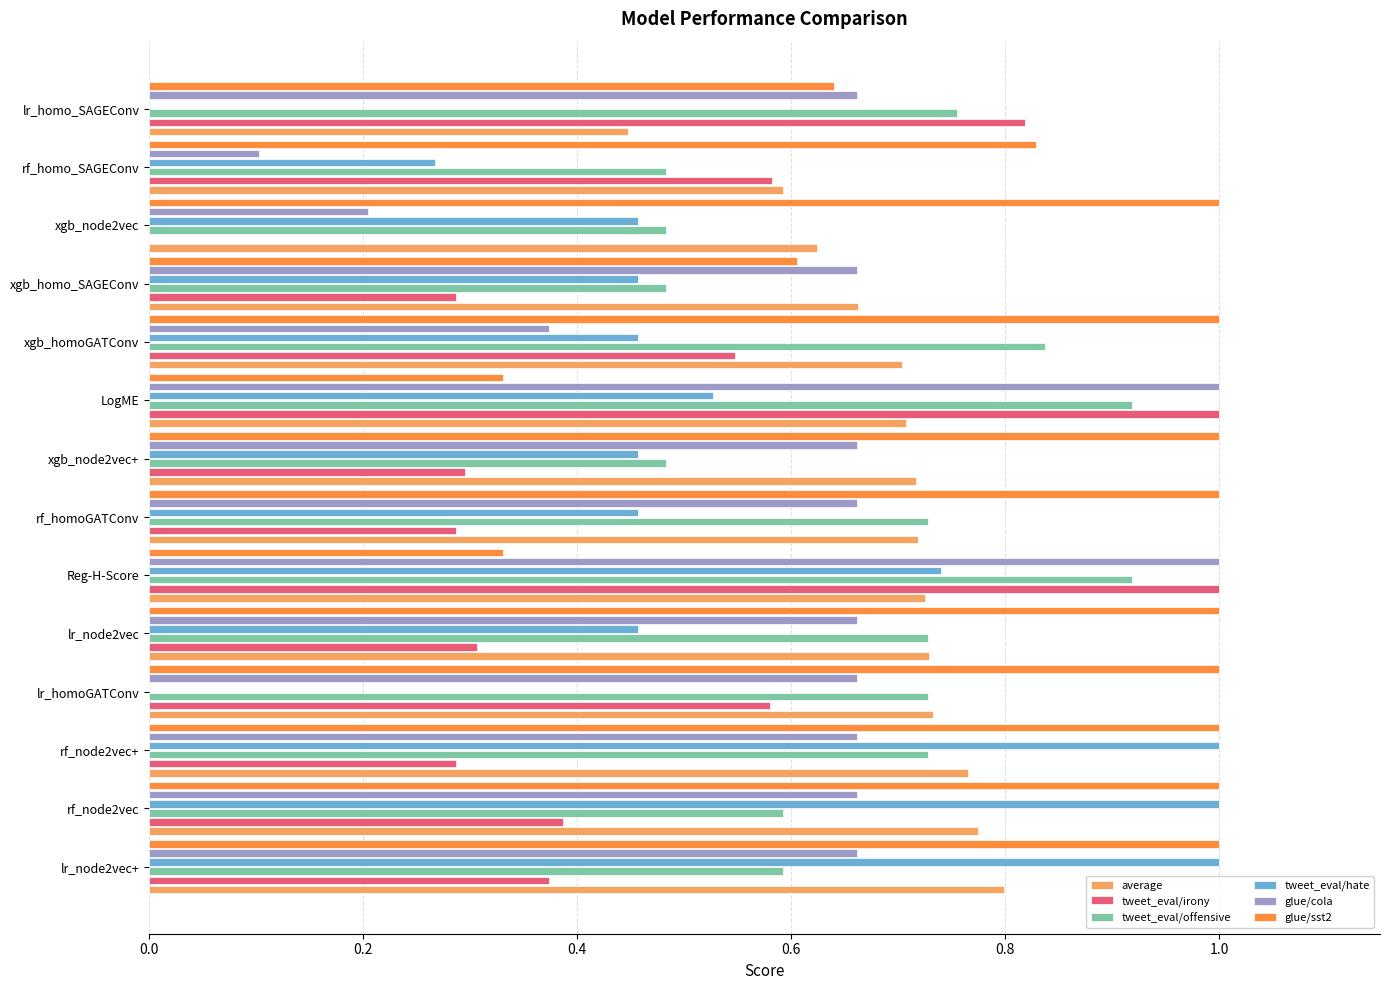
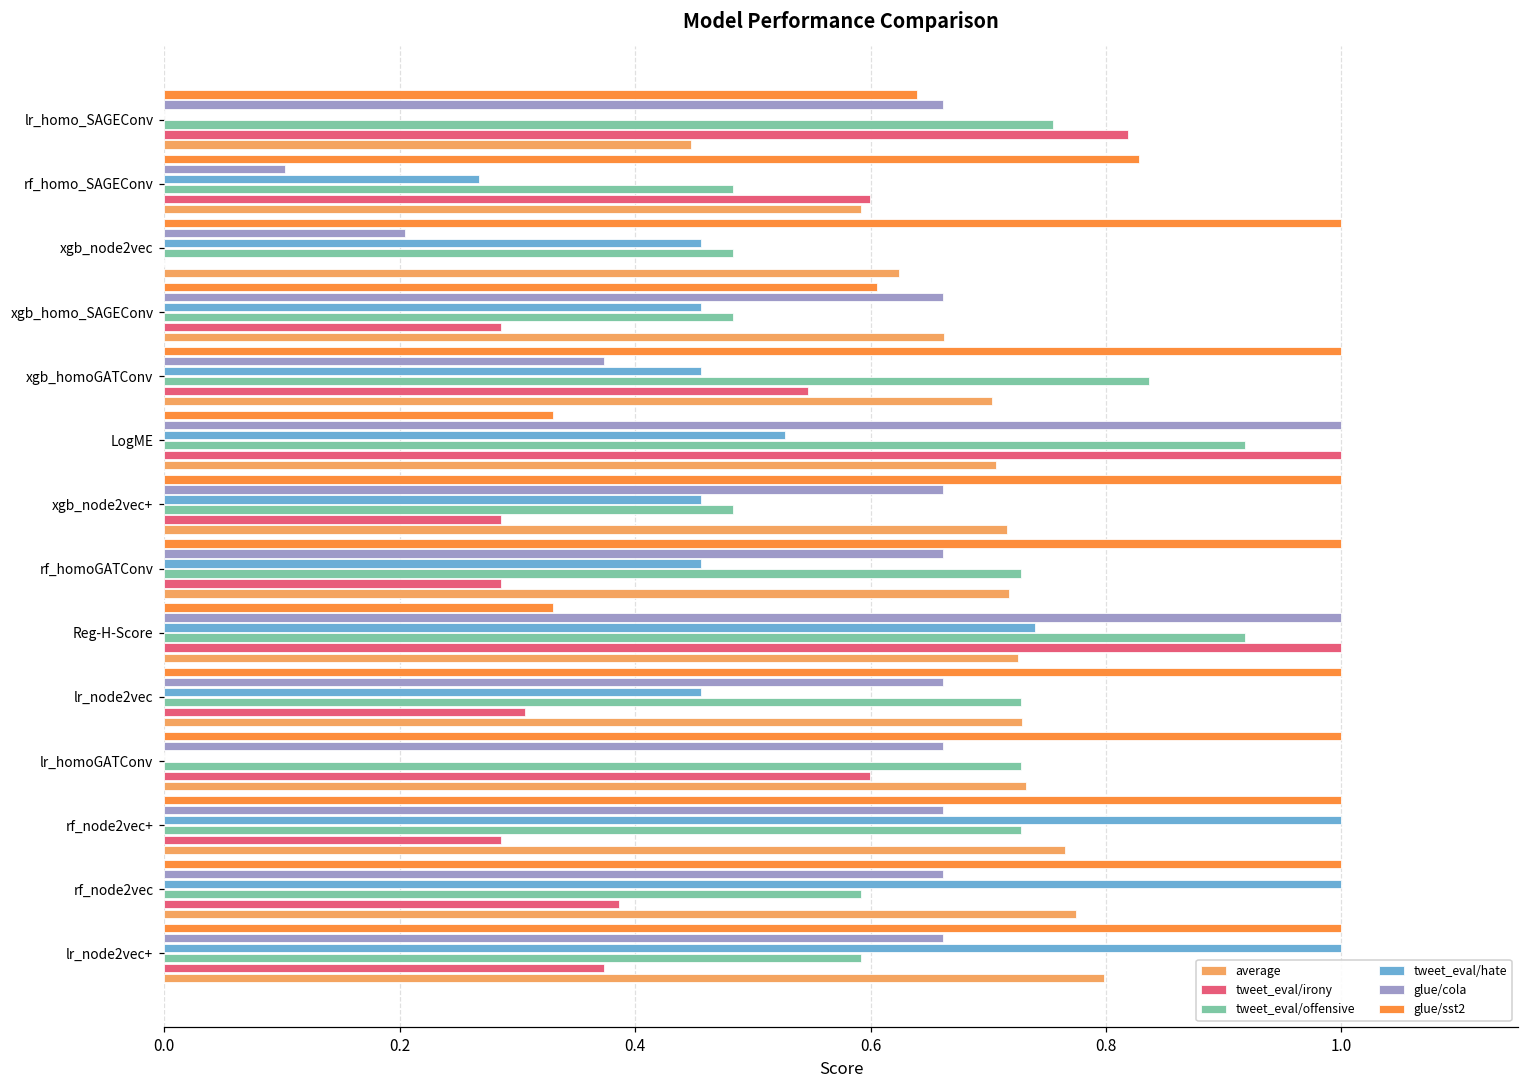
tweet_eval/irony, rf_homo_SAGEConv: 0.582 -> 0.599
tweet_eval/irony, xgb_node2vec+: 0.295 -> 0.286
tweet_eval/irony, lr_homoGATConv: 0.580 -> 0.599
